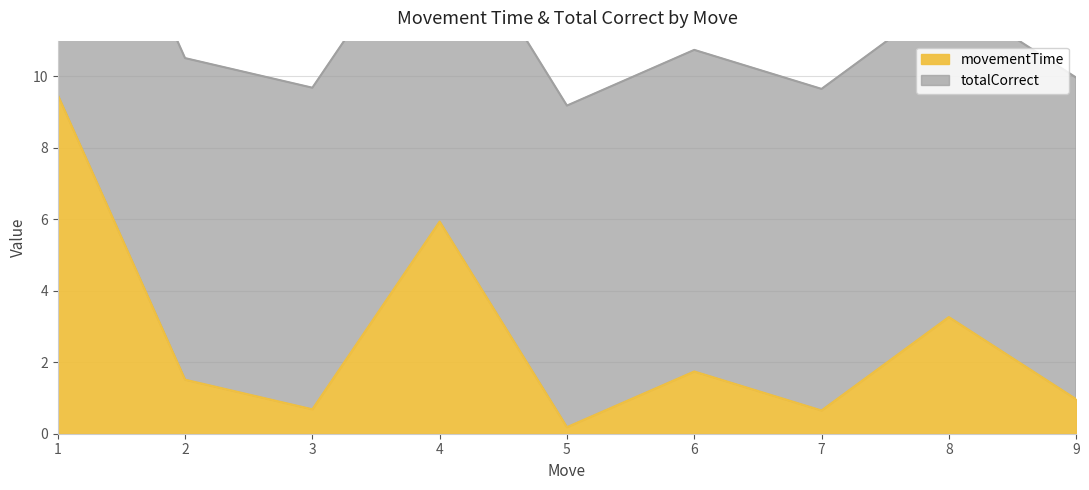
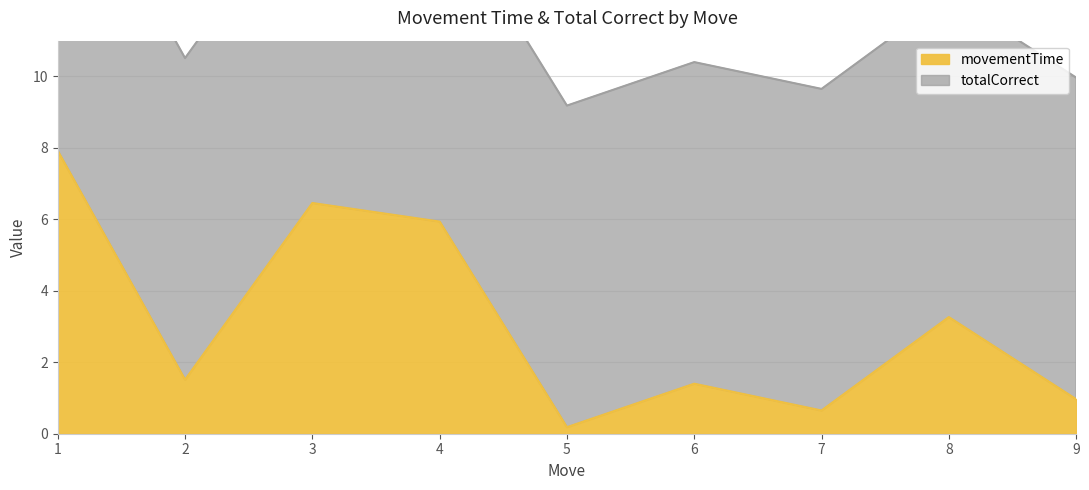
movementTime, 1: 9.5 -> 7.9
movementTime, 3: 0.7 -> 6.5
movementTime, 6: 1.7 -> 1.4
